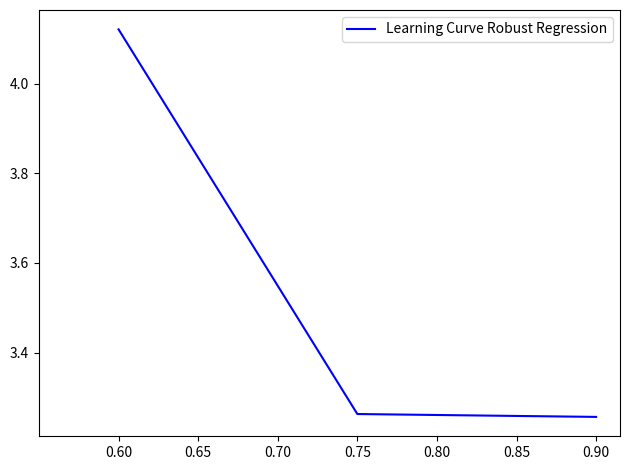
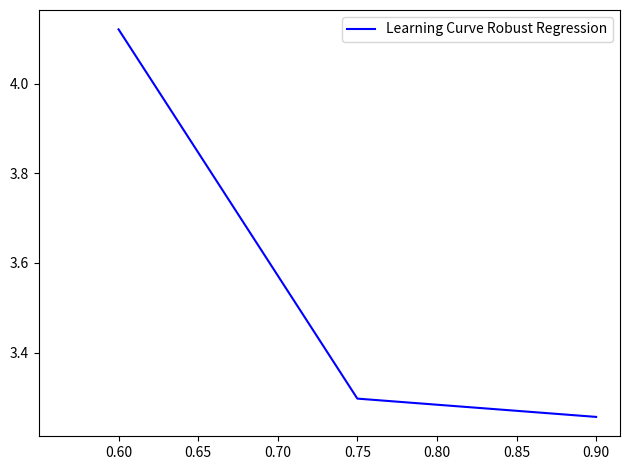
0.75: 3.26 -> 3.30
